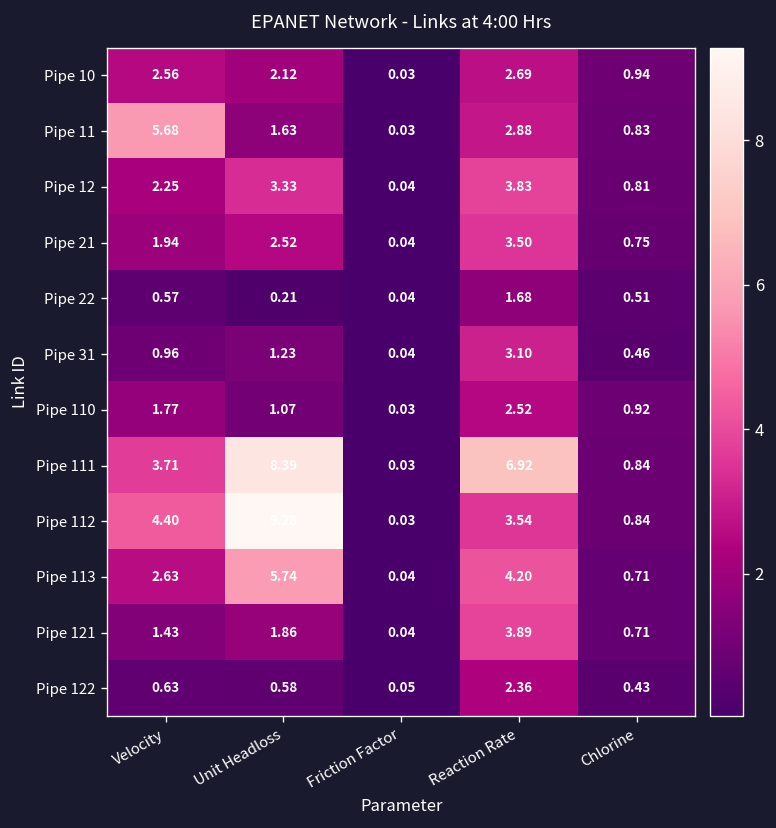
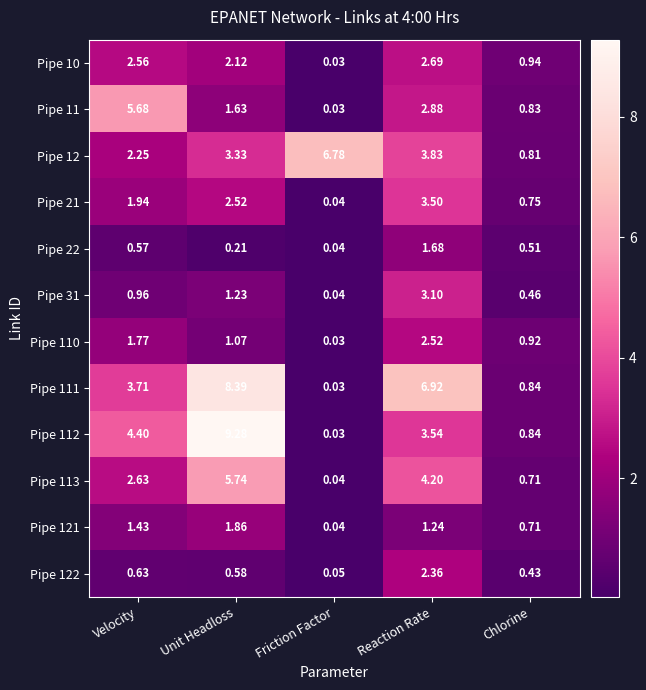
Pipe 12, Friction Factor: 0.04 -> 6.78
Pipe 121, Reaction Rate: 3.89 -> 1.24
